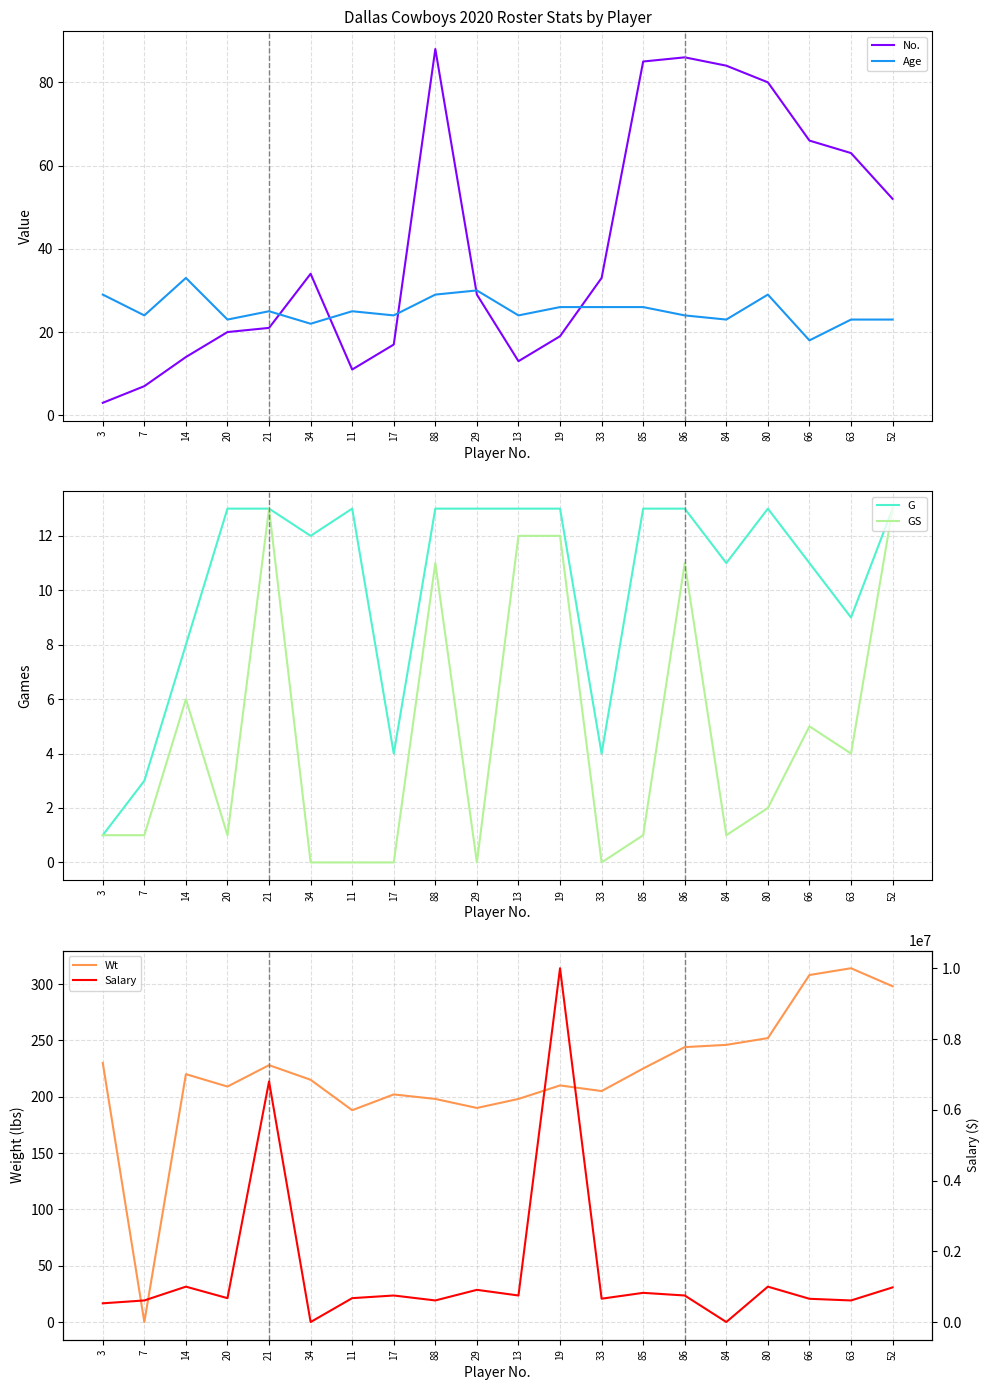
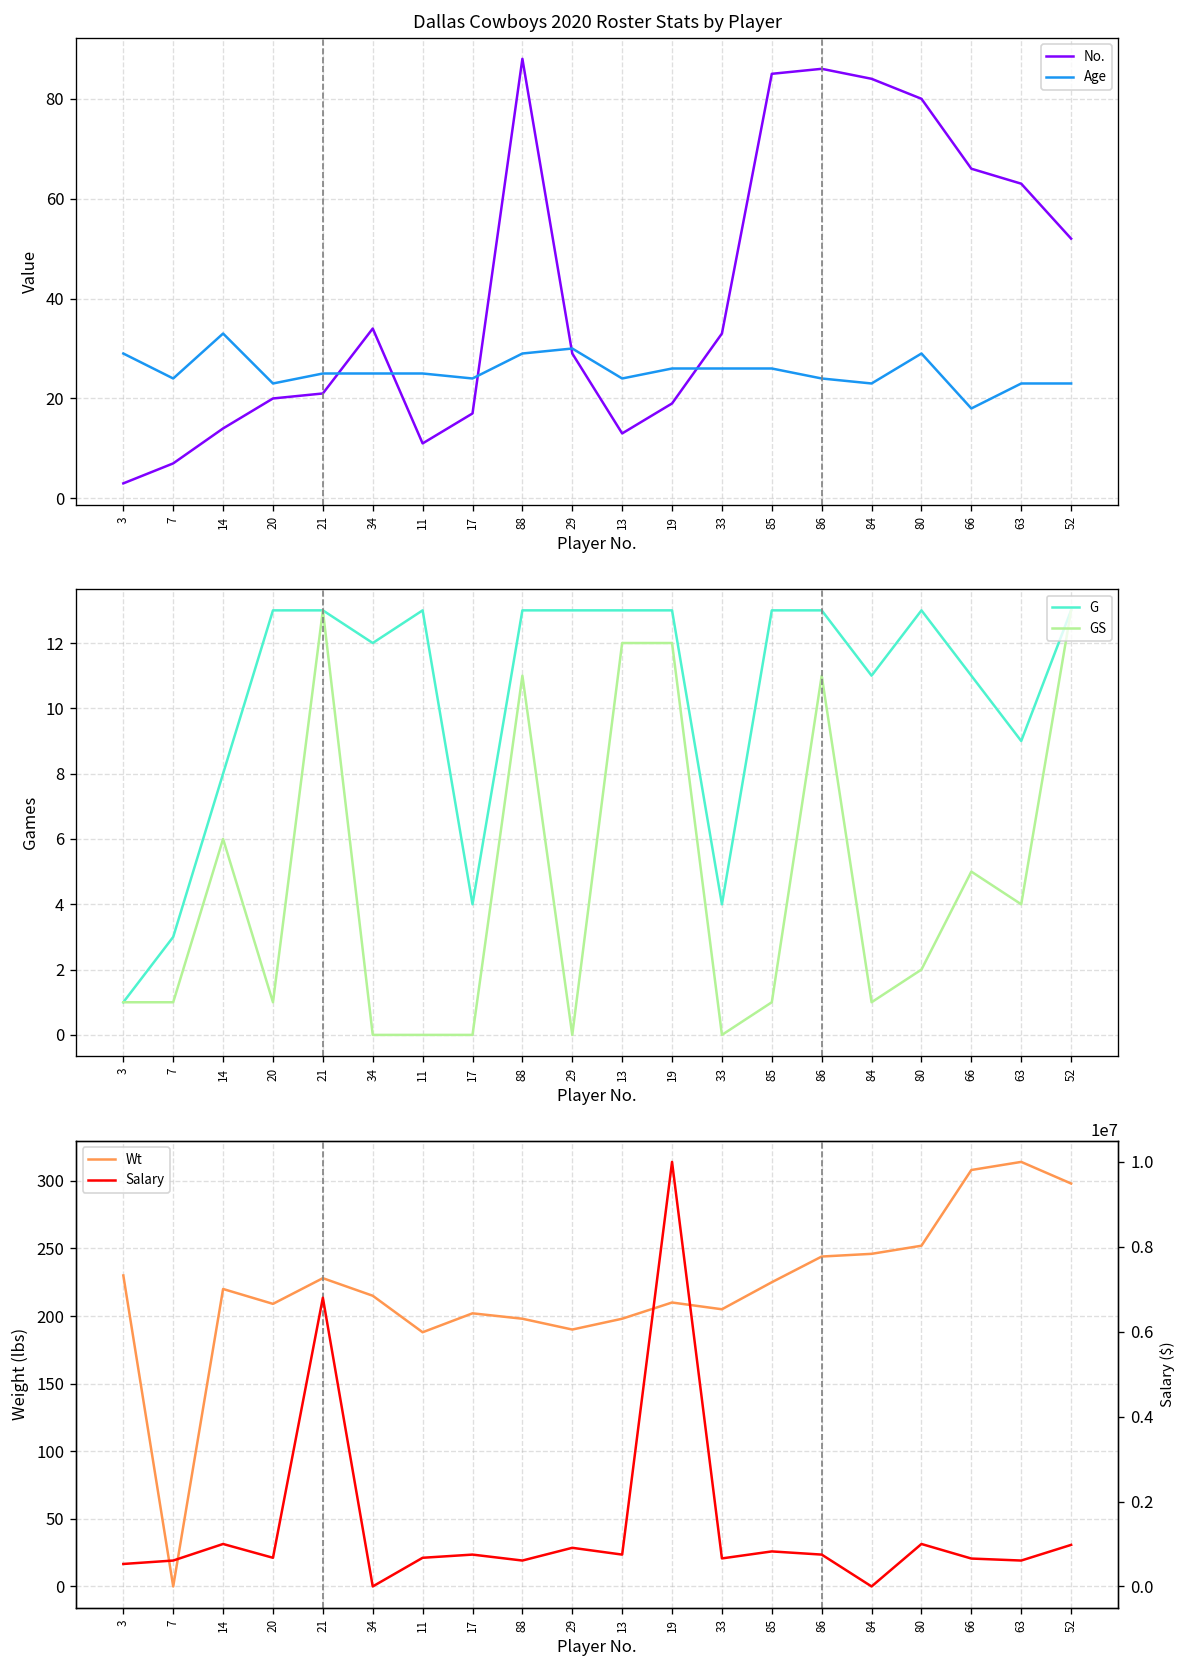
Dallas Cowboys 2020 Roster Stats by Player, Age, 34: 22 -> 25
